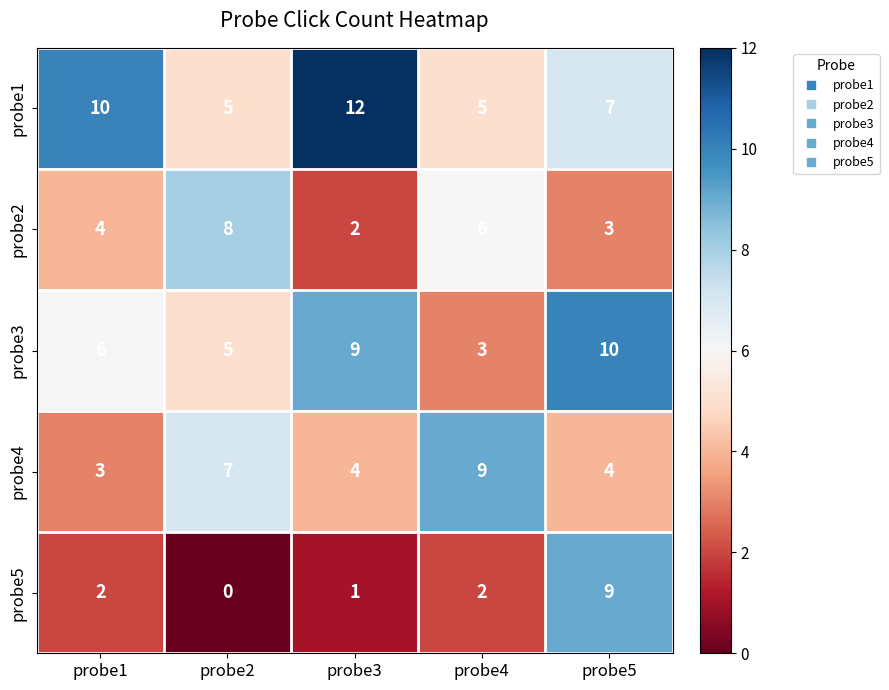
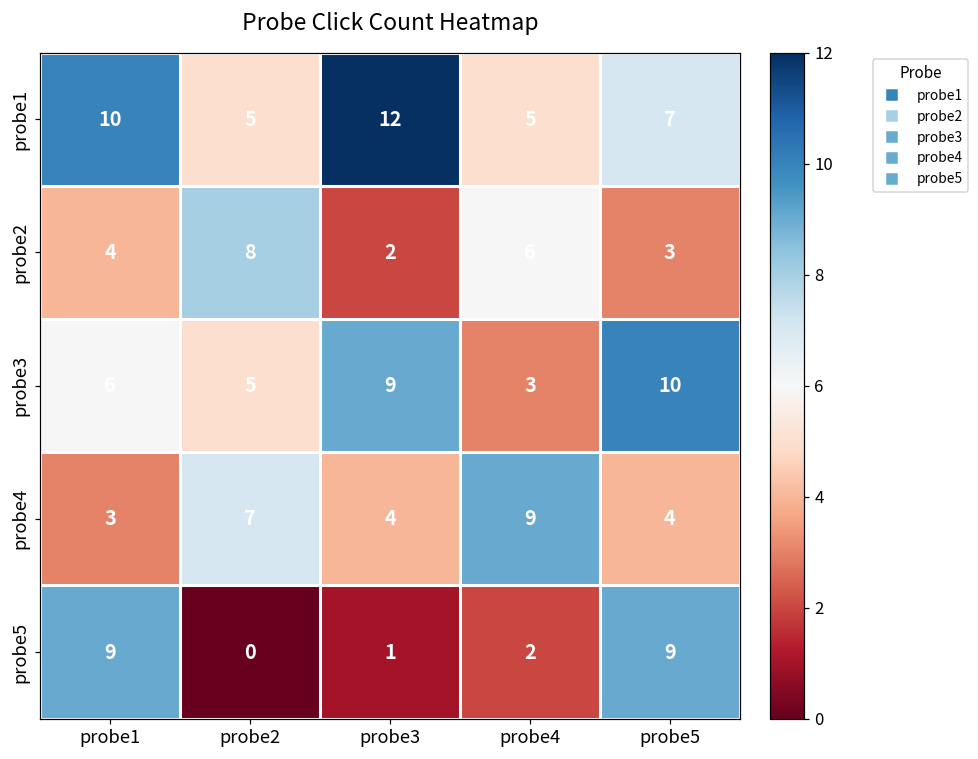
probe5, probe1: 2 -> 9
